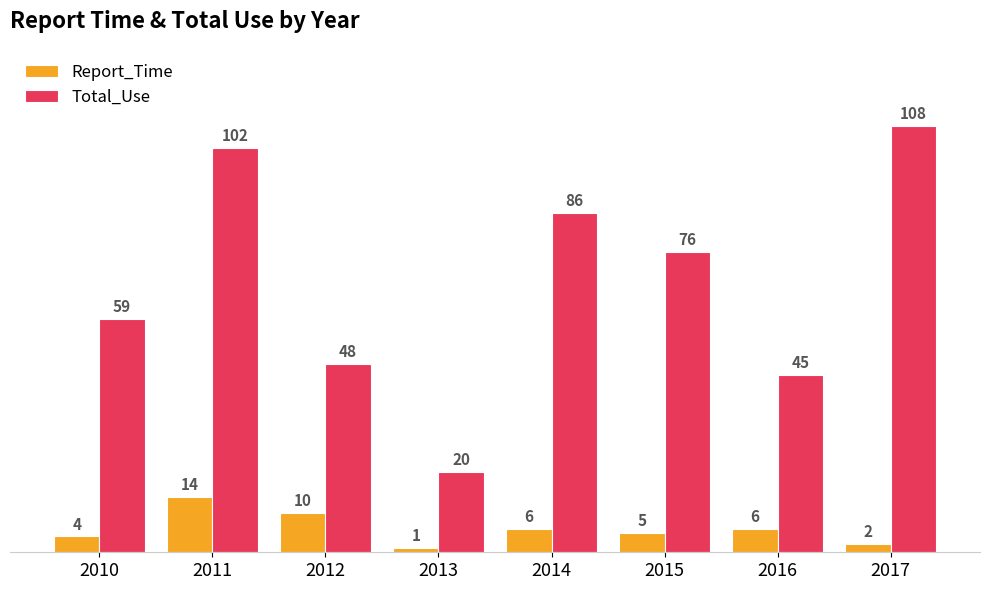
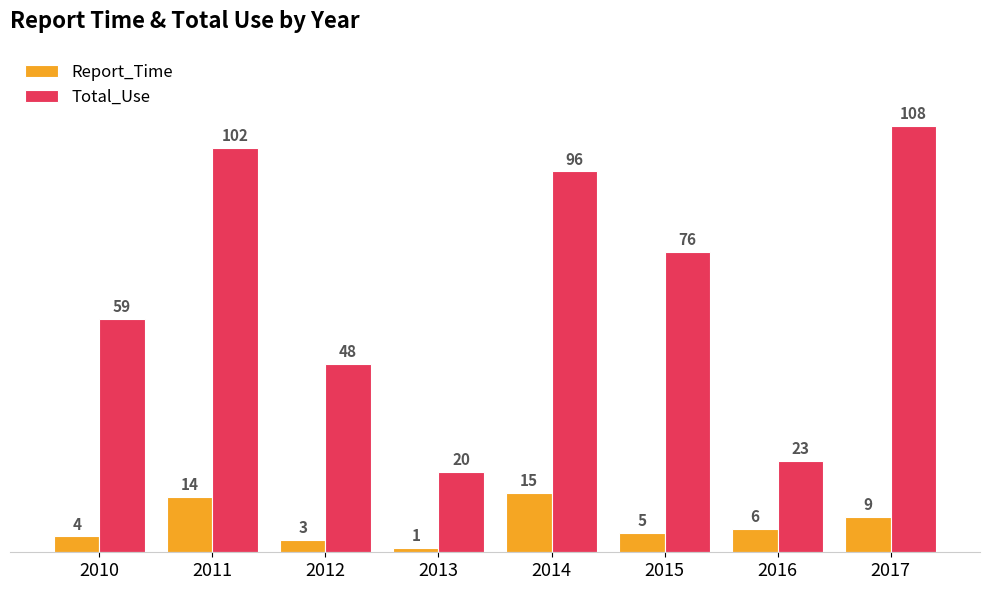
Report_Time, 2012: 10 -> 3
Report_Time, 2014: 6 -> 15
Total_Use, 2014: 86 -> 96
Total_Use, 2016: 45 -> 23
Report_Time, 2017: 2 -> 9
